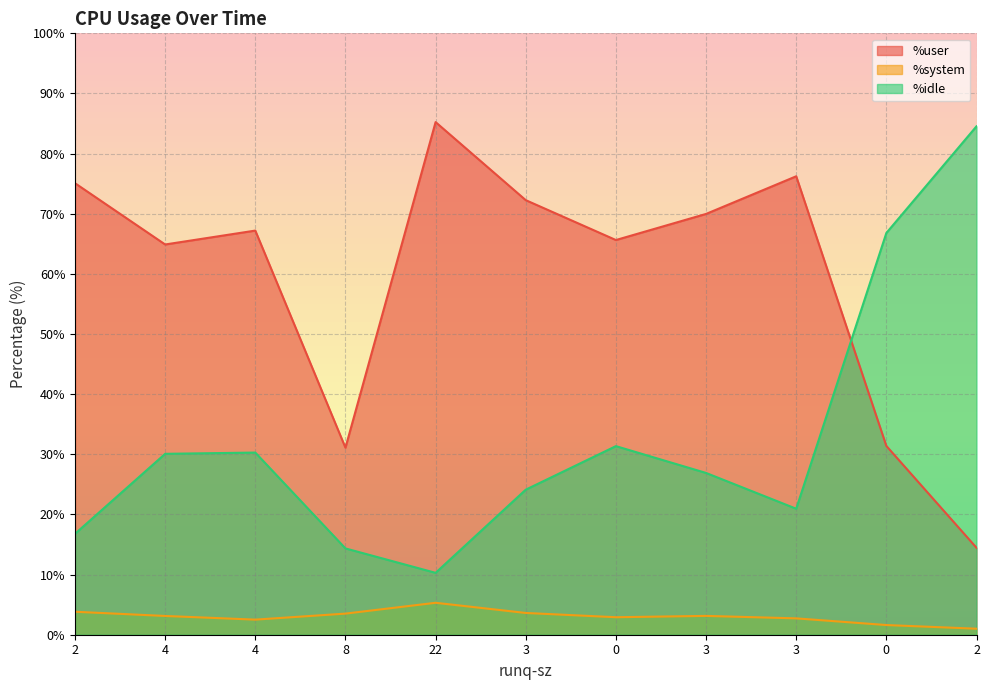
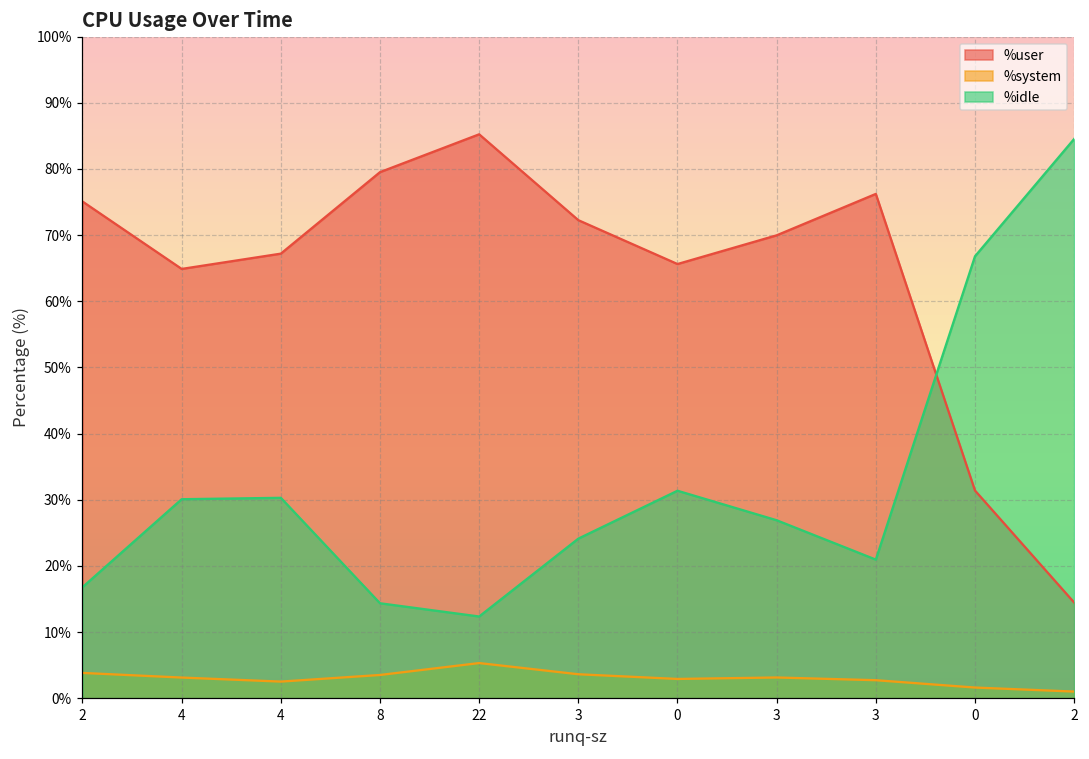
%user, 8: 31% -> 80%
%idle, 22: 10% -> 12%
